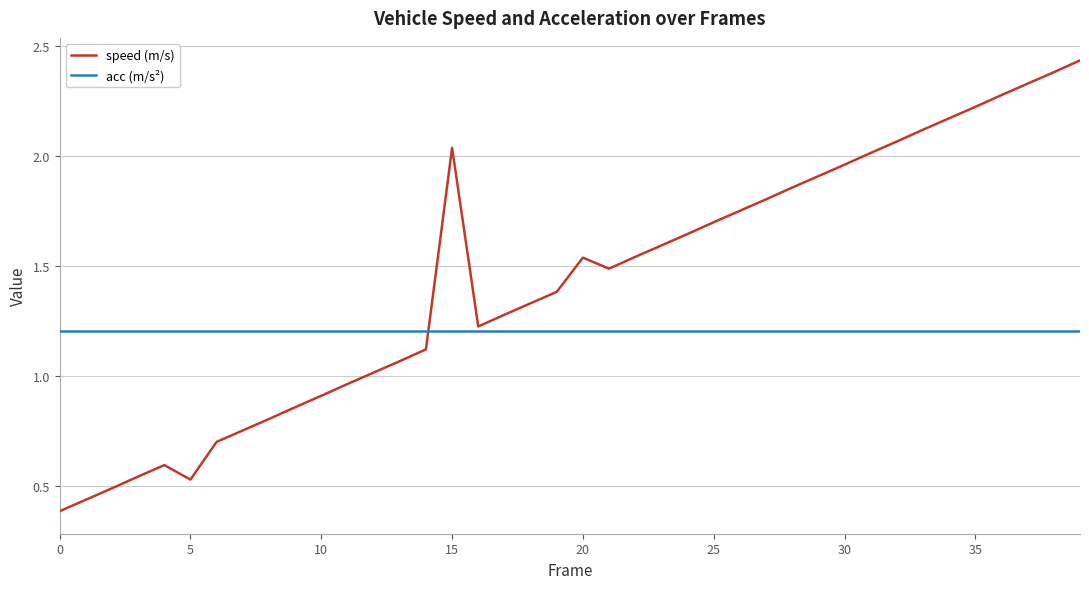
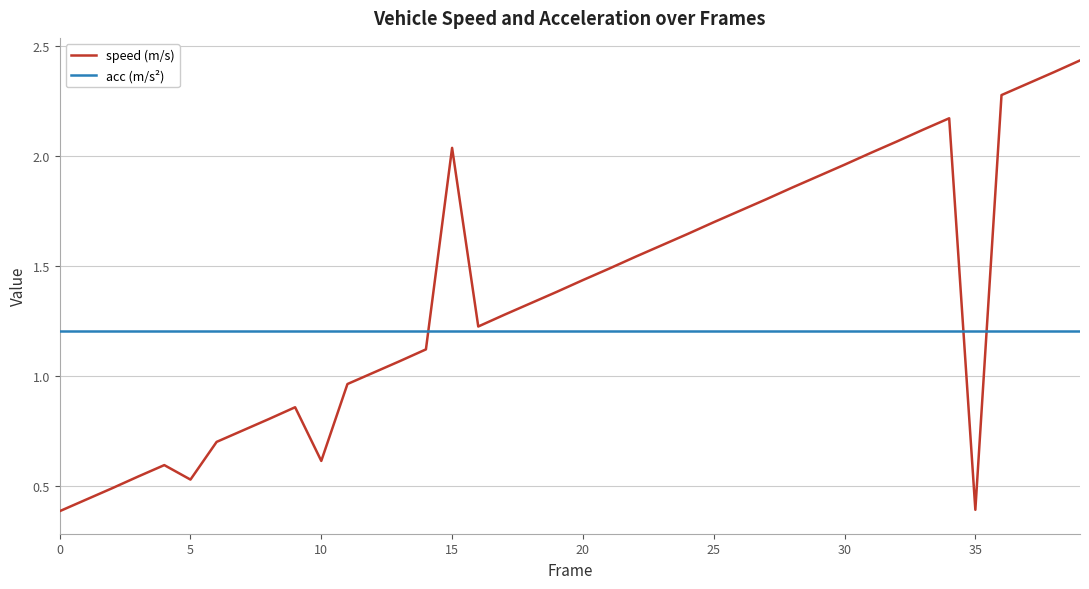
speed (m/s), 10: 0.91 -> 0.61
speed (m/s), 20: 1.54 -> 1.44
speed (m/s), 35: 2.22 -> 0.39
